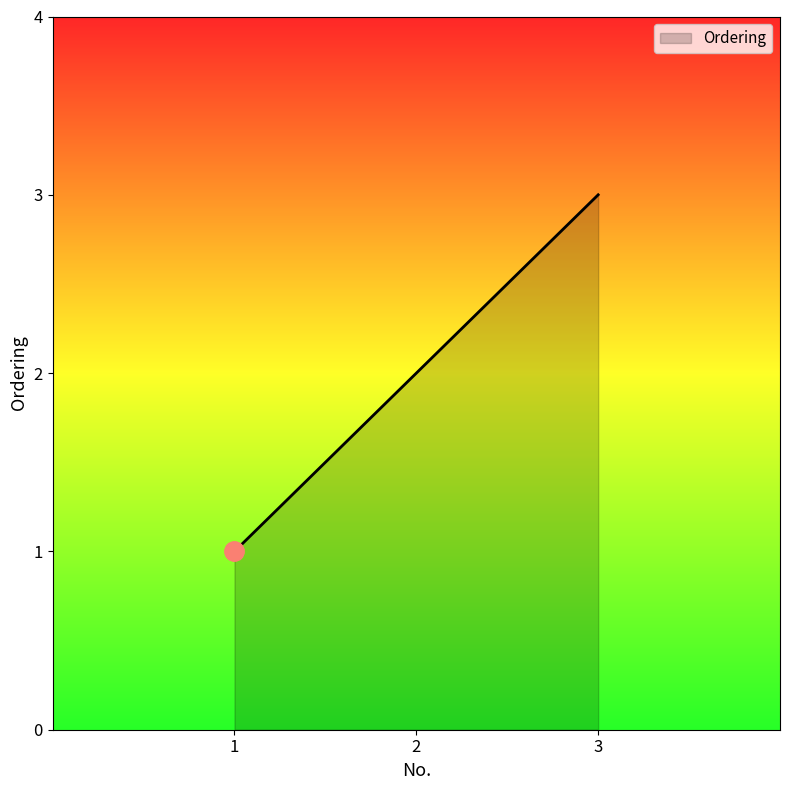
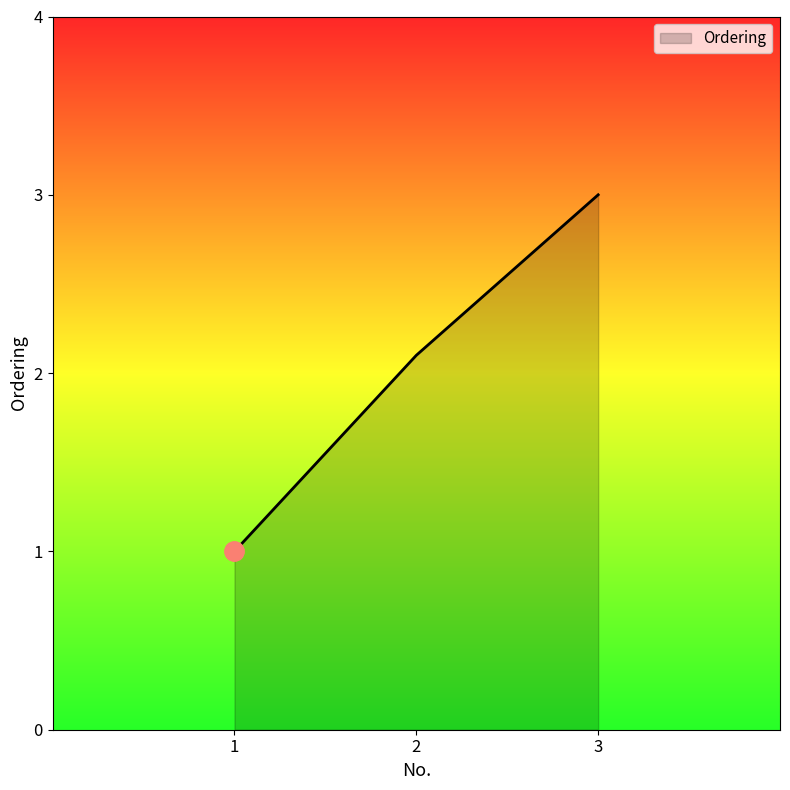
Ordering, 2: 2.0 -> 2.1
